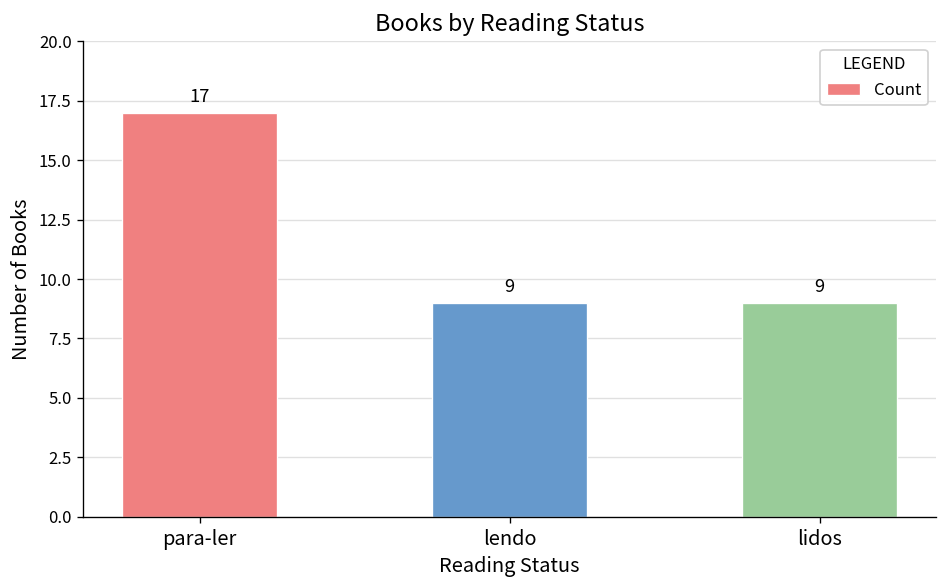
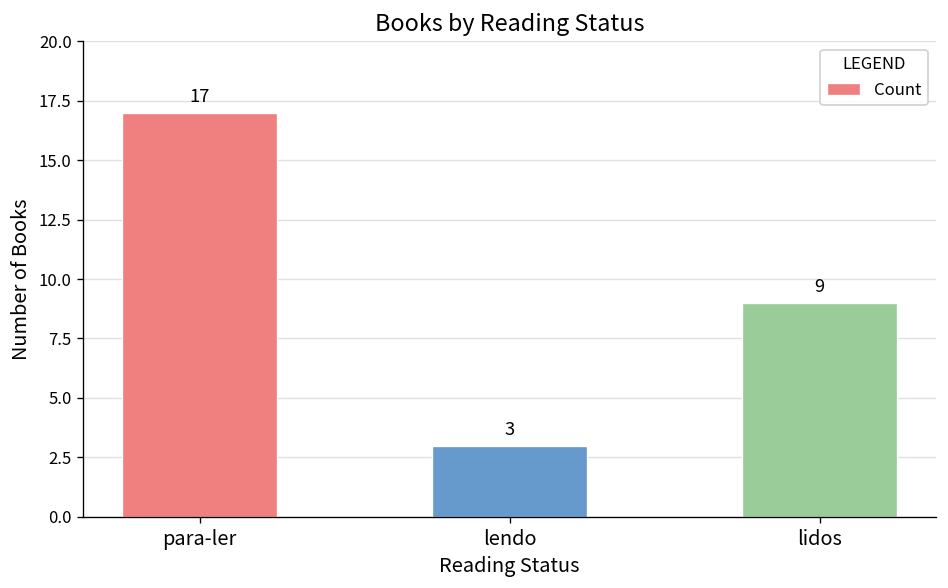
lendo: 9 -> 3
